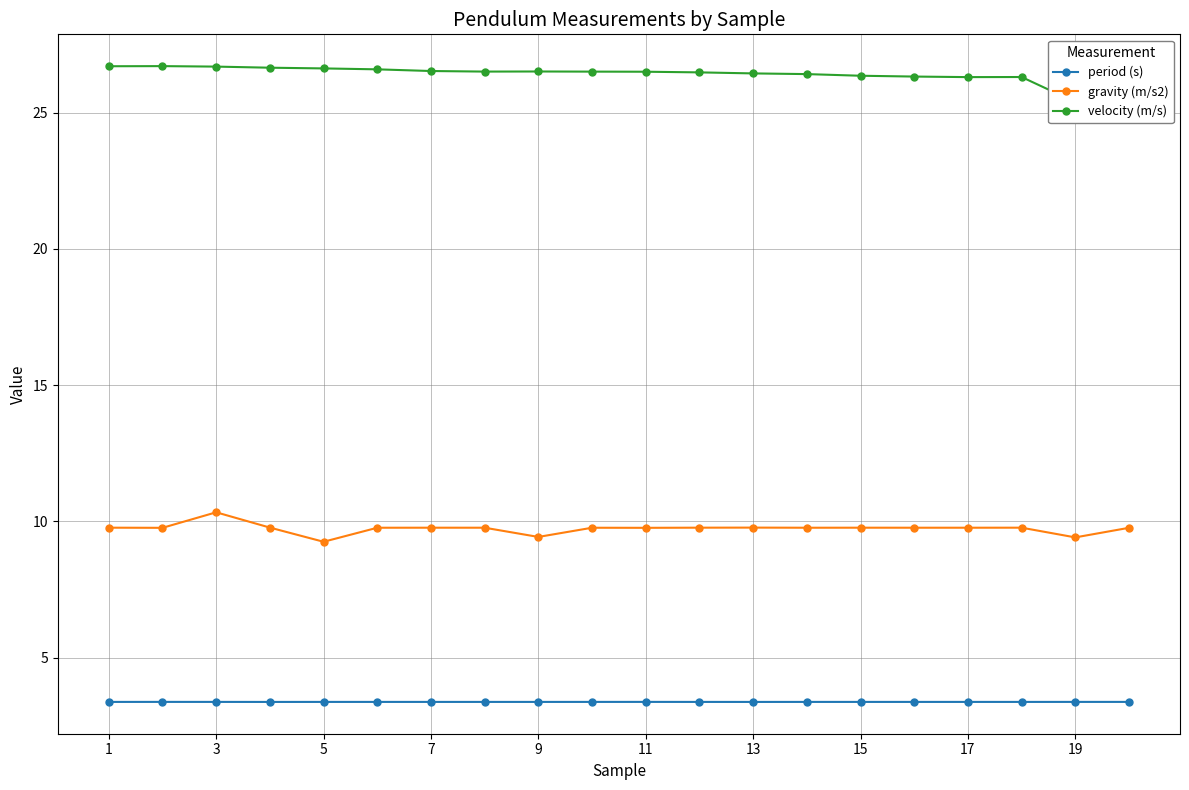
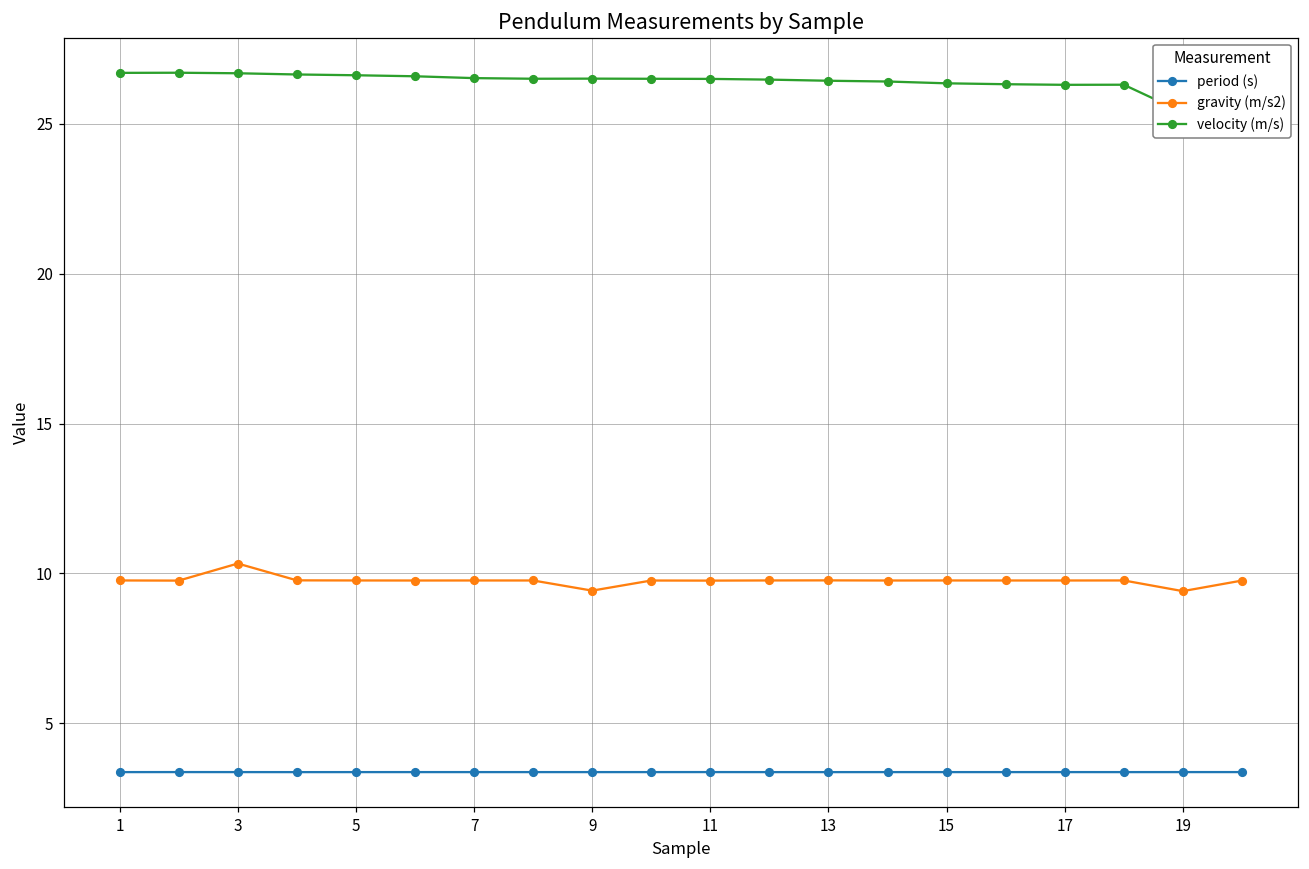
gravity (m/s2), 5: 9.3 -> 9.8
